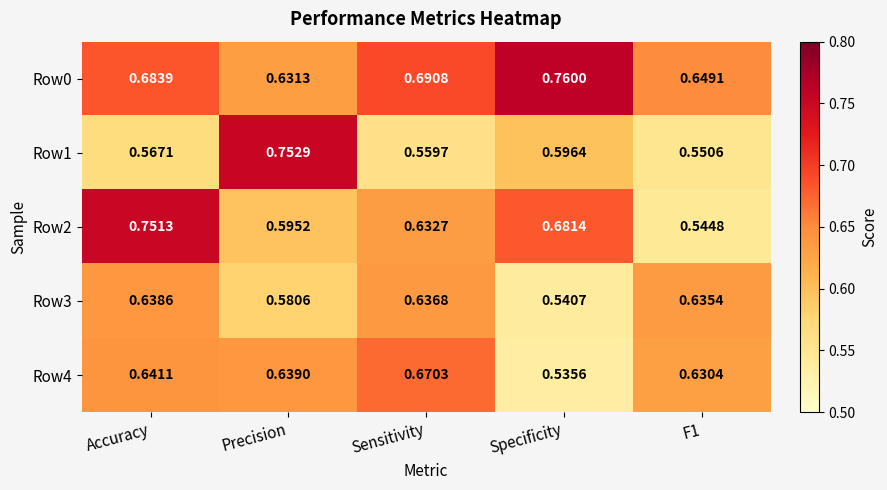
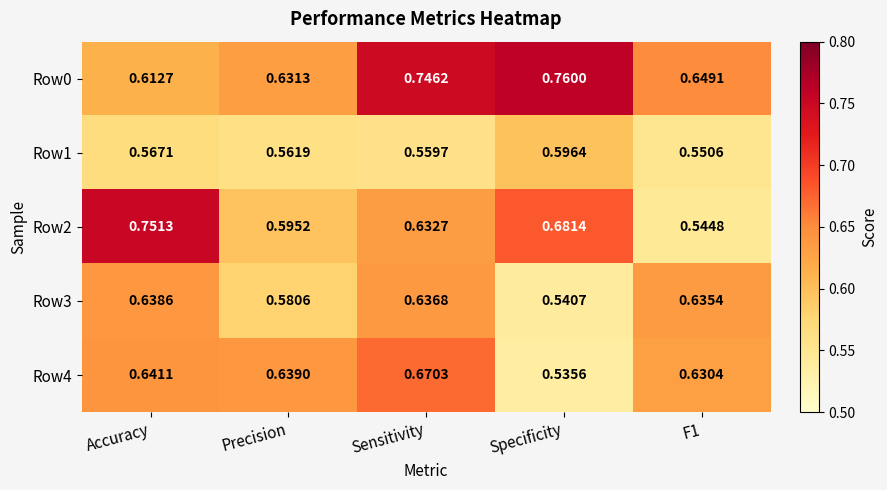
Row0, Accuracy: 0.6839 -> 0.6127
Row0, Sensitivity: 0.6908 -> 0.7462
Row1, Precision: 0.7529 -> 0.5619
